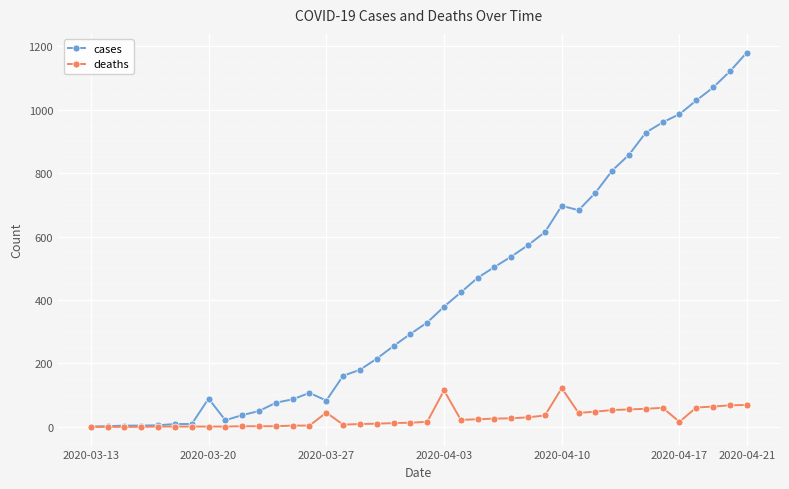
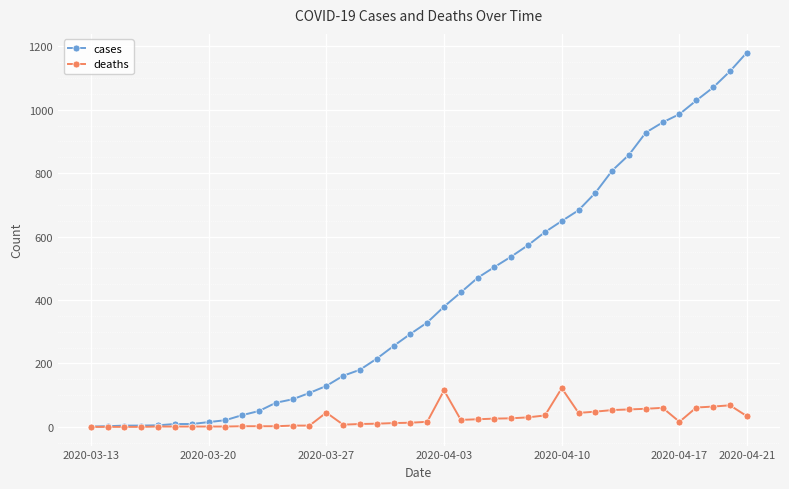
cases, 2020-03-20: 90 -> 20
cases, 2020-03-27: 80 -> 130
cases, 2020-04-10: 700 -> 650
deaths, 2020-04-21: 70 -> 30
